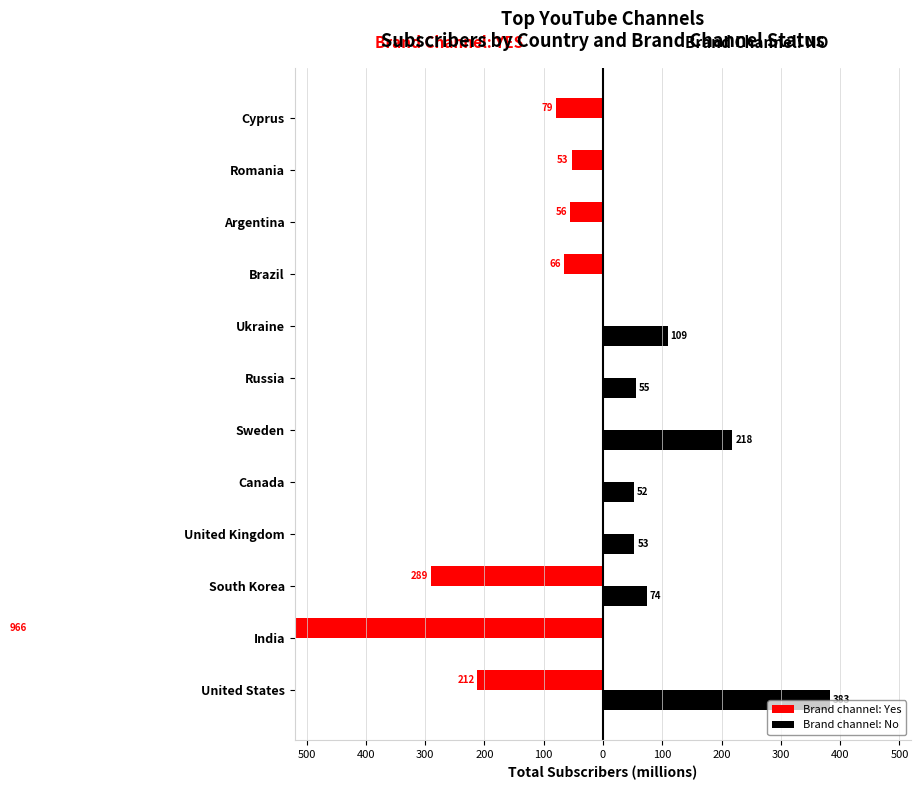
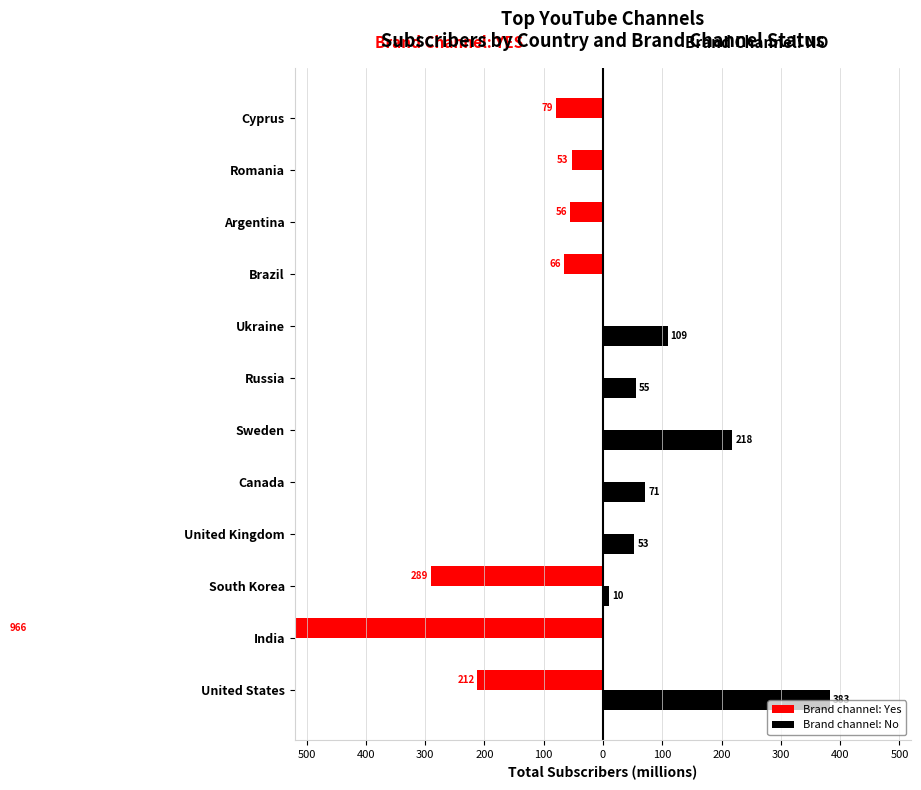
Brand channel: No, Canada: 52 -> 71
Brand channel: No, South Korea: 74 -> 10
